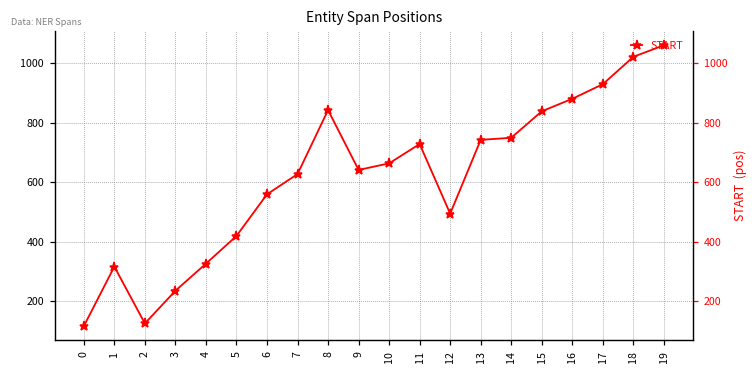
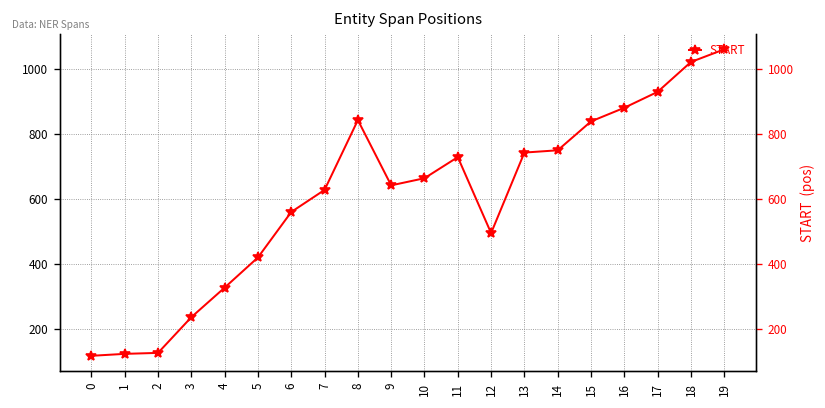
1: 320 -> 120
